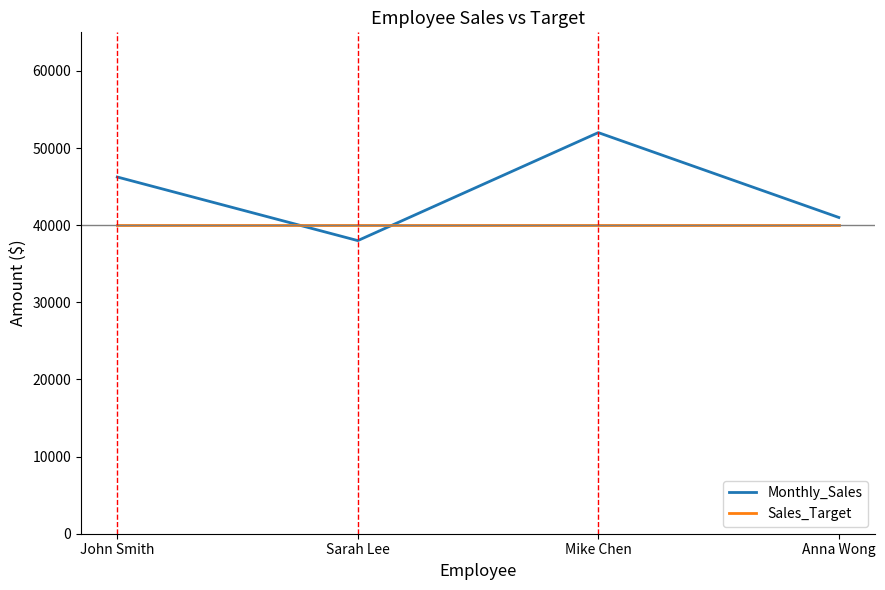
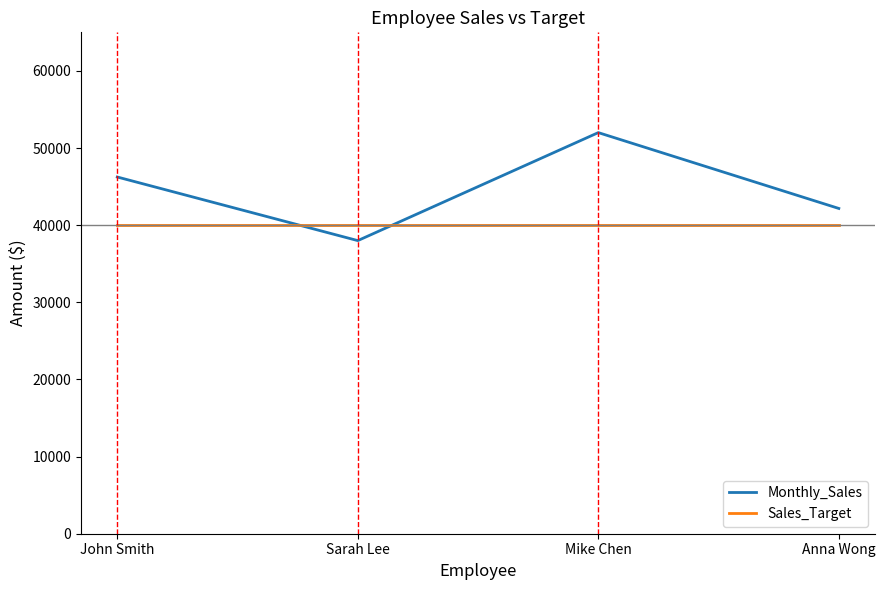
Monthly_Sales, Anna Wong: 41000 -> 42000
